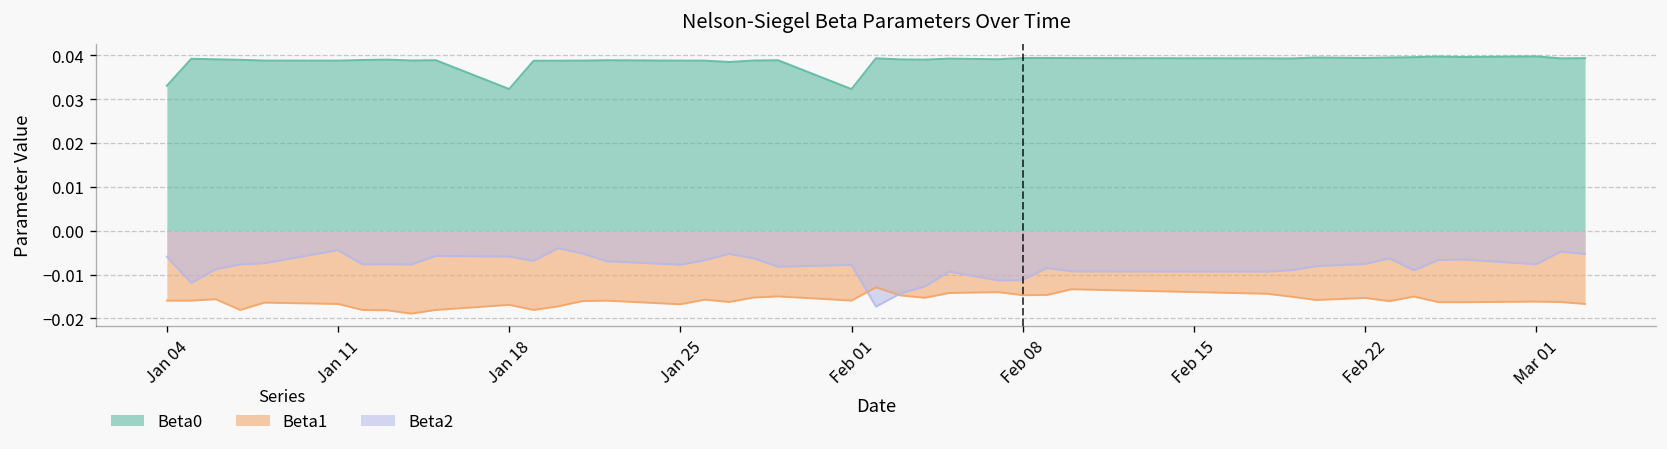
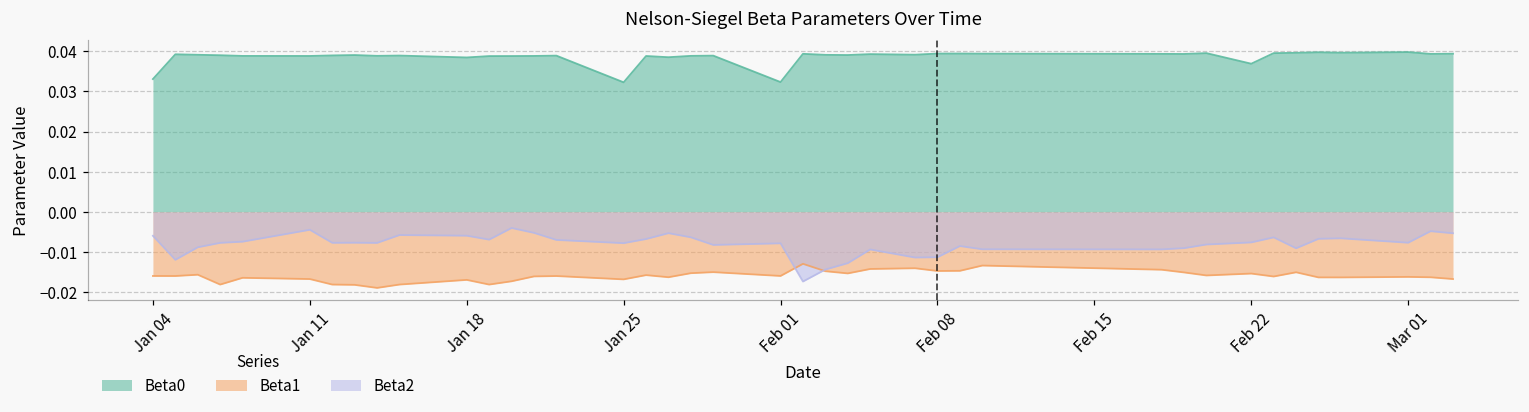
Beta0, Jan 18: 0.032 -> 0.038
Beta0, Jan 25: 0.039 -> 0.032
Beta0, Feb 22: 0.039 -> 0.037
